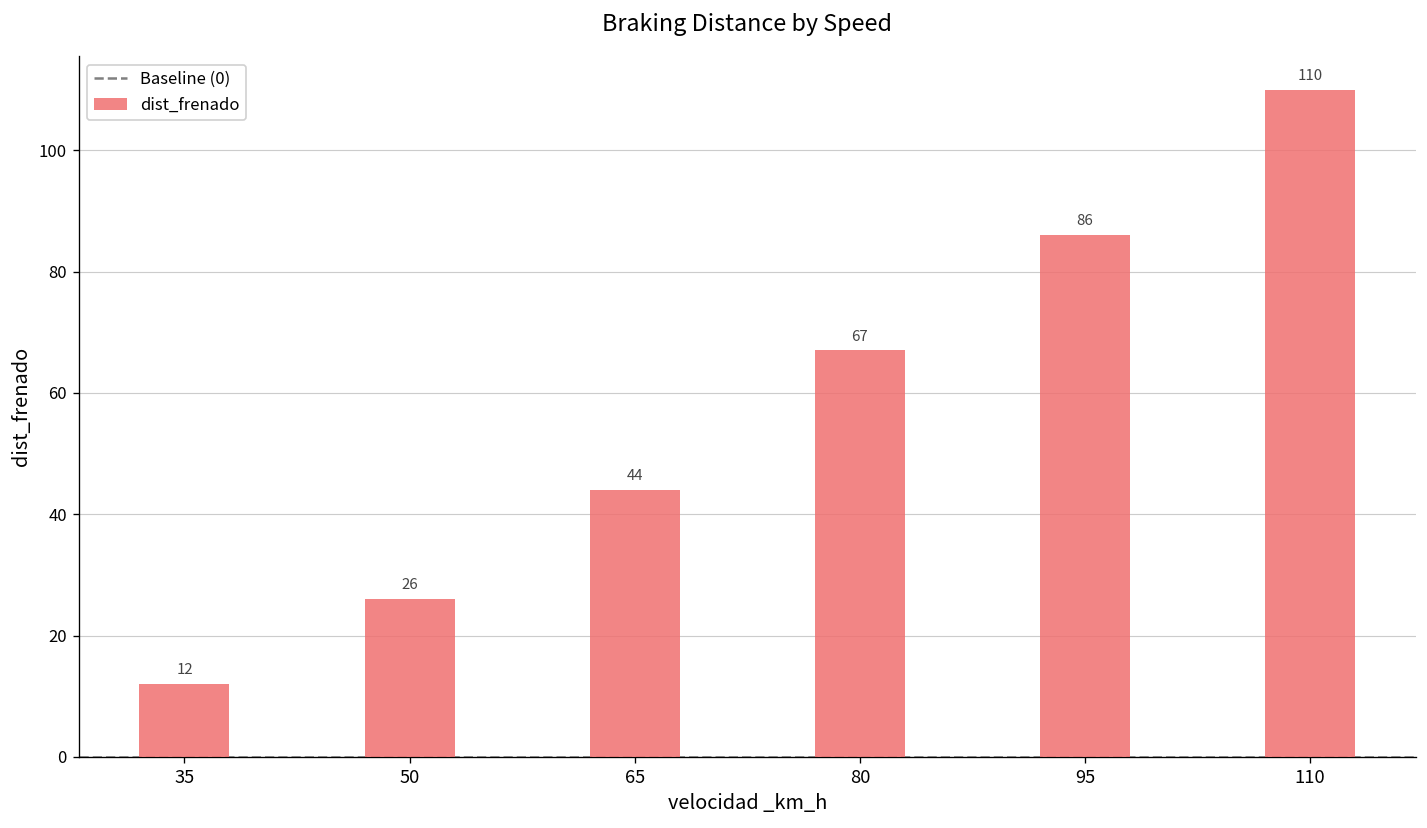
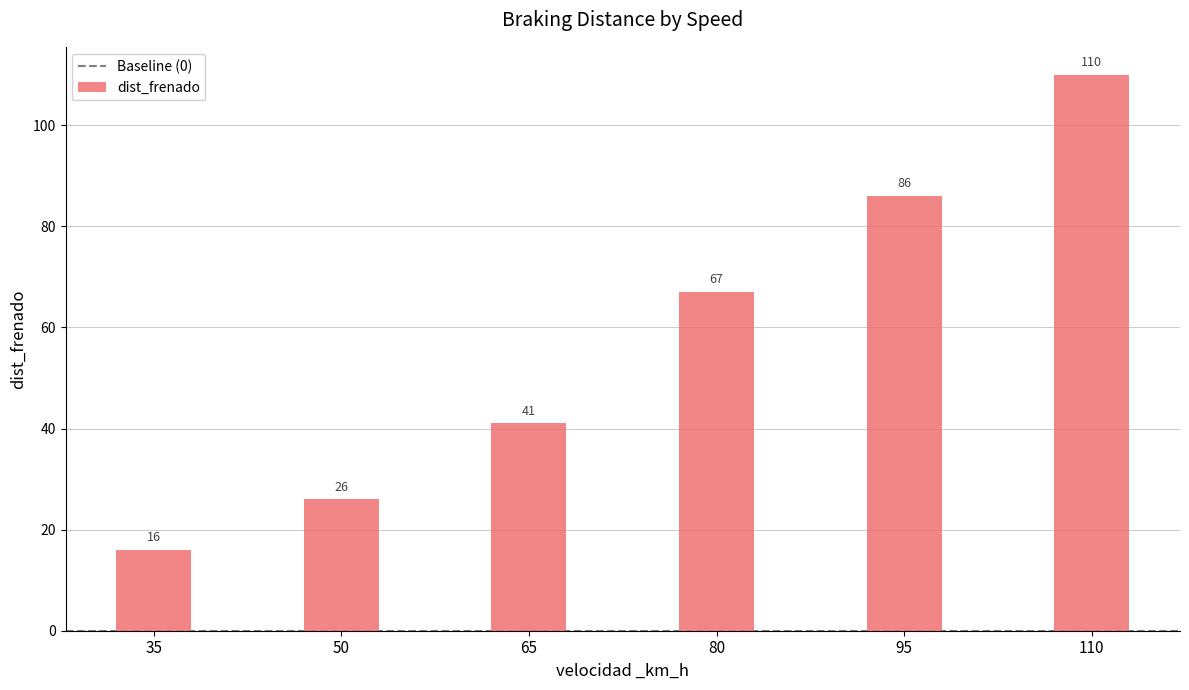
35: 12 -> 16
65: 44 -> 41
